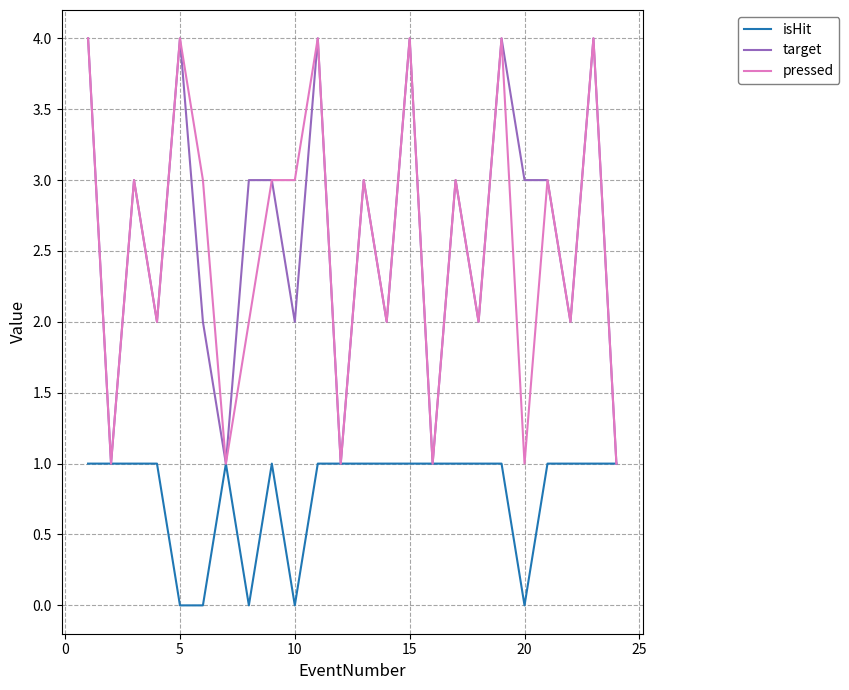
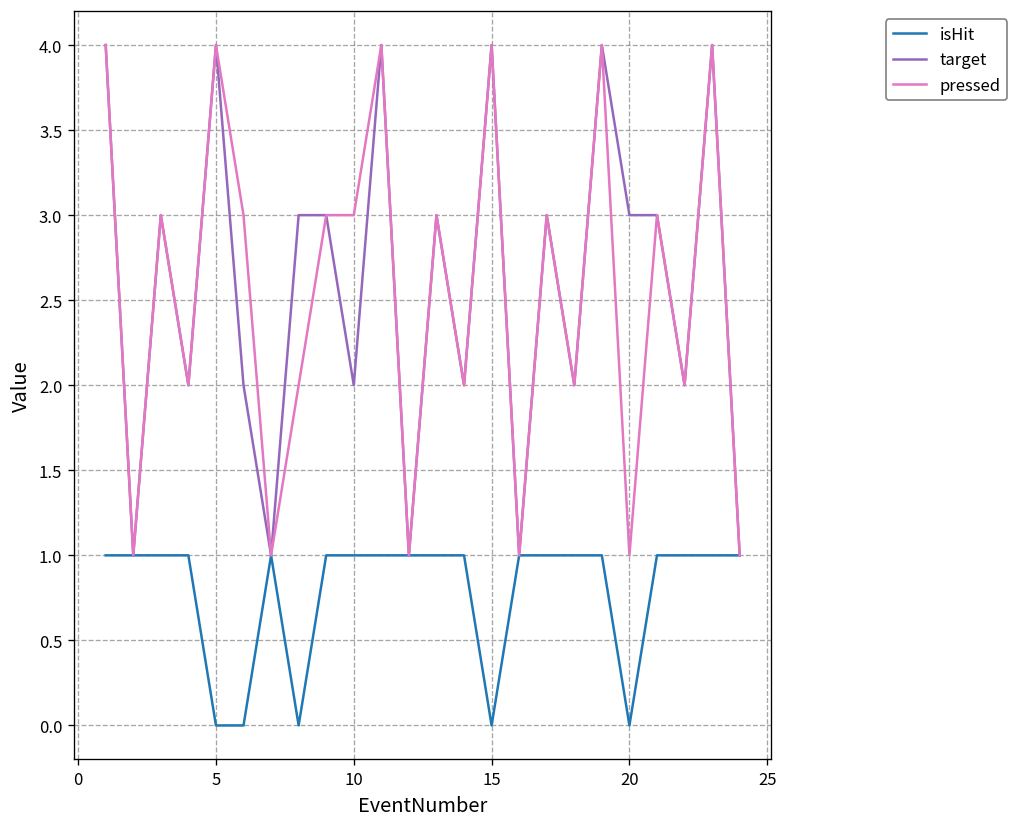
isHit, 10: 0 -> 1
isHit, 15: 1 -> 0
